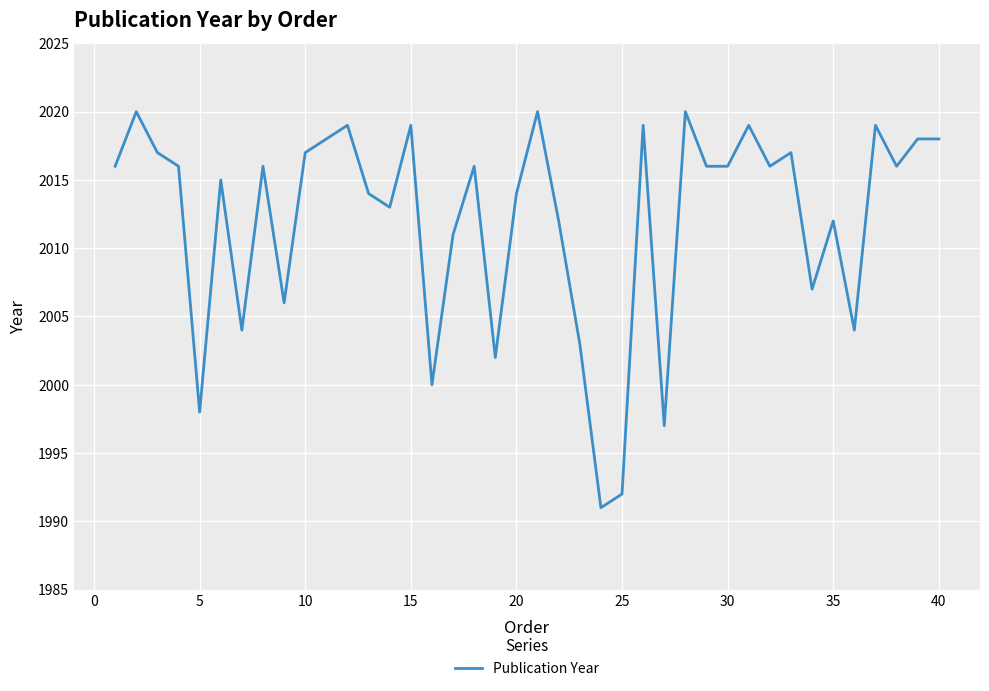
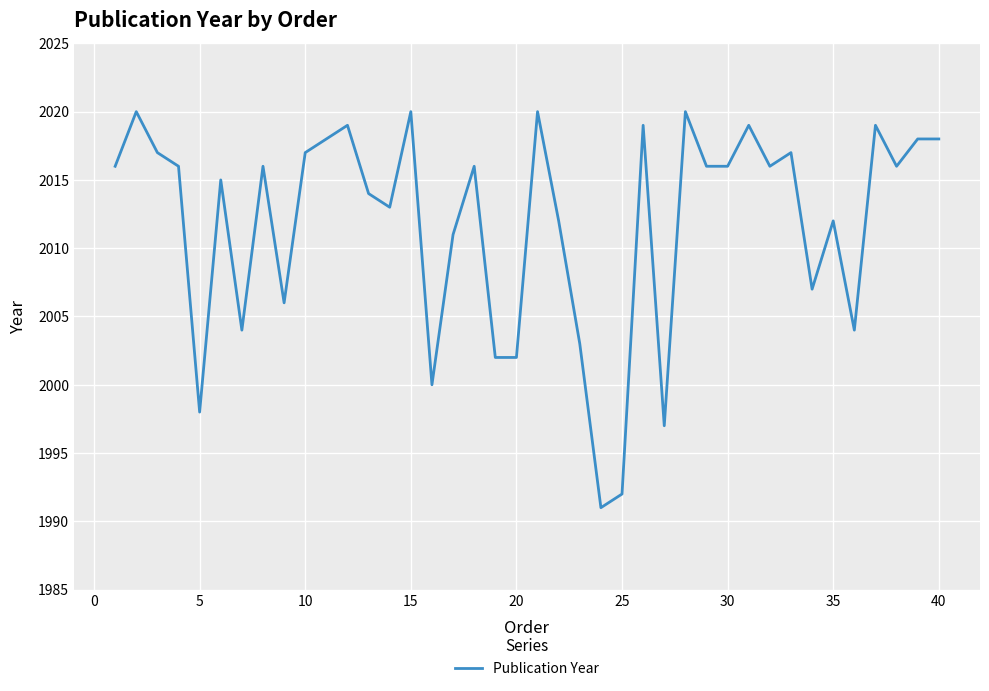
15: 2019 -> 2020
20: 2014 -> 2002
